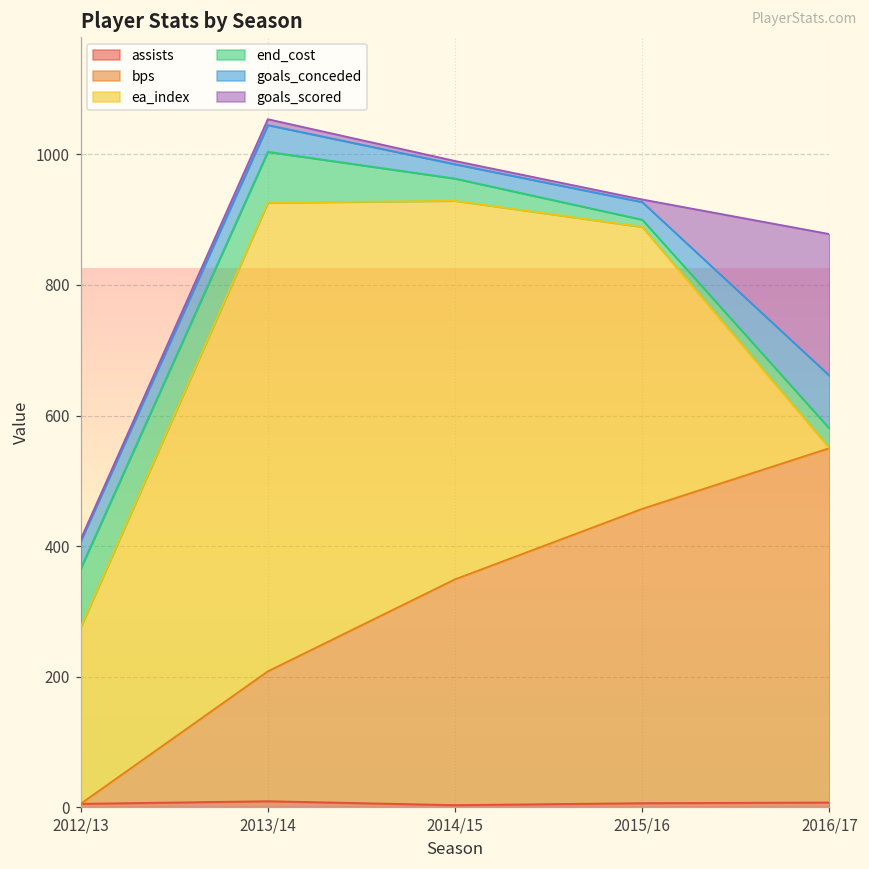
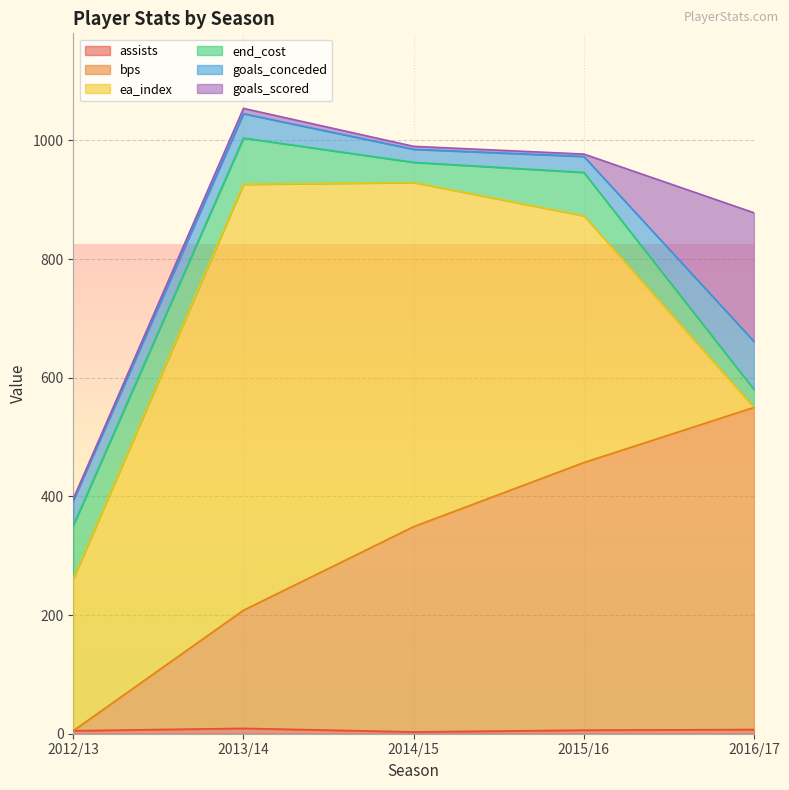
ea_index, 2012/13: 270 -> 260
ea_index, 2015/16: 430 -> 420
end_cost, 2015/16: 10 -> 70
